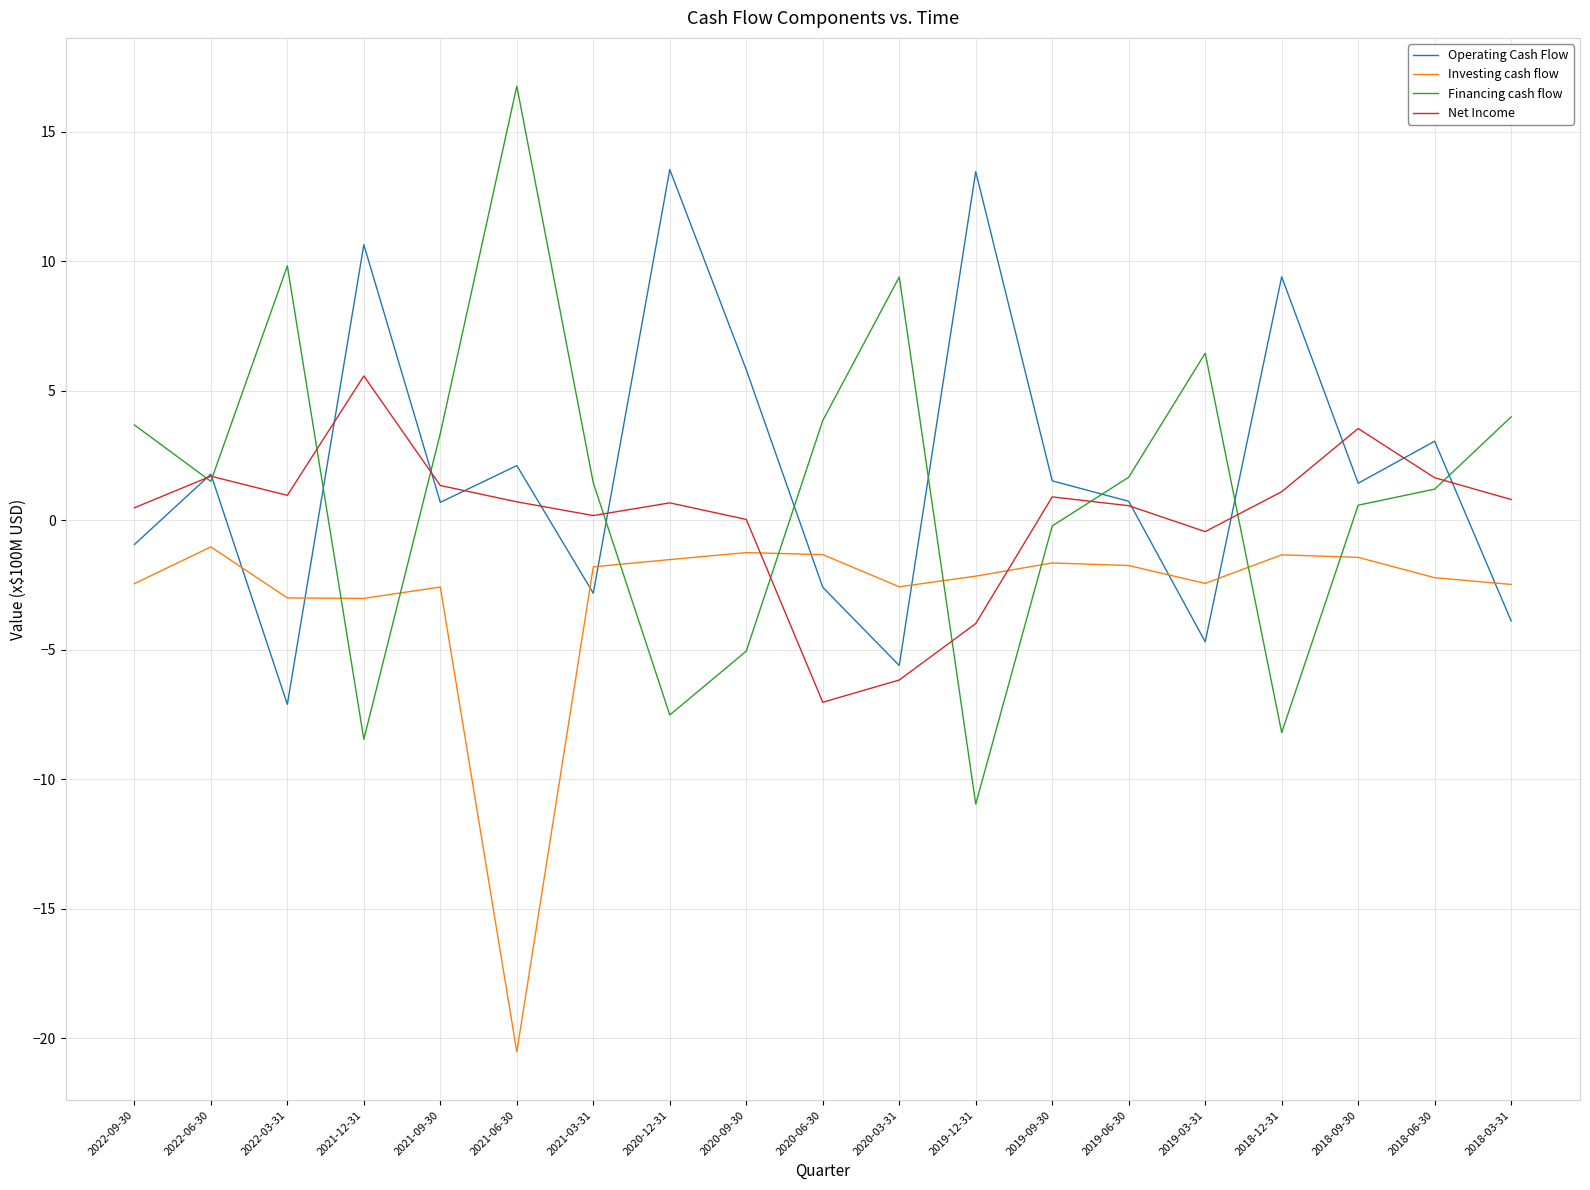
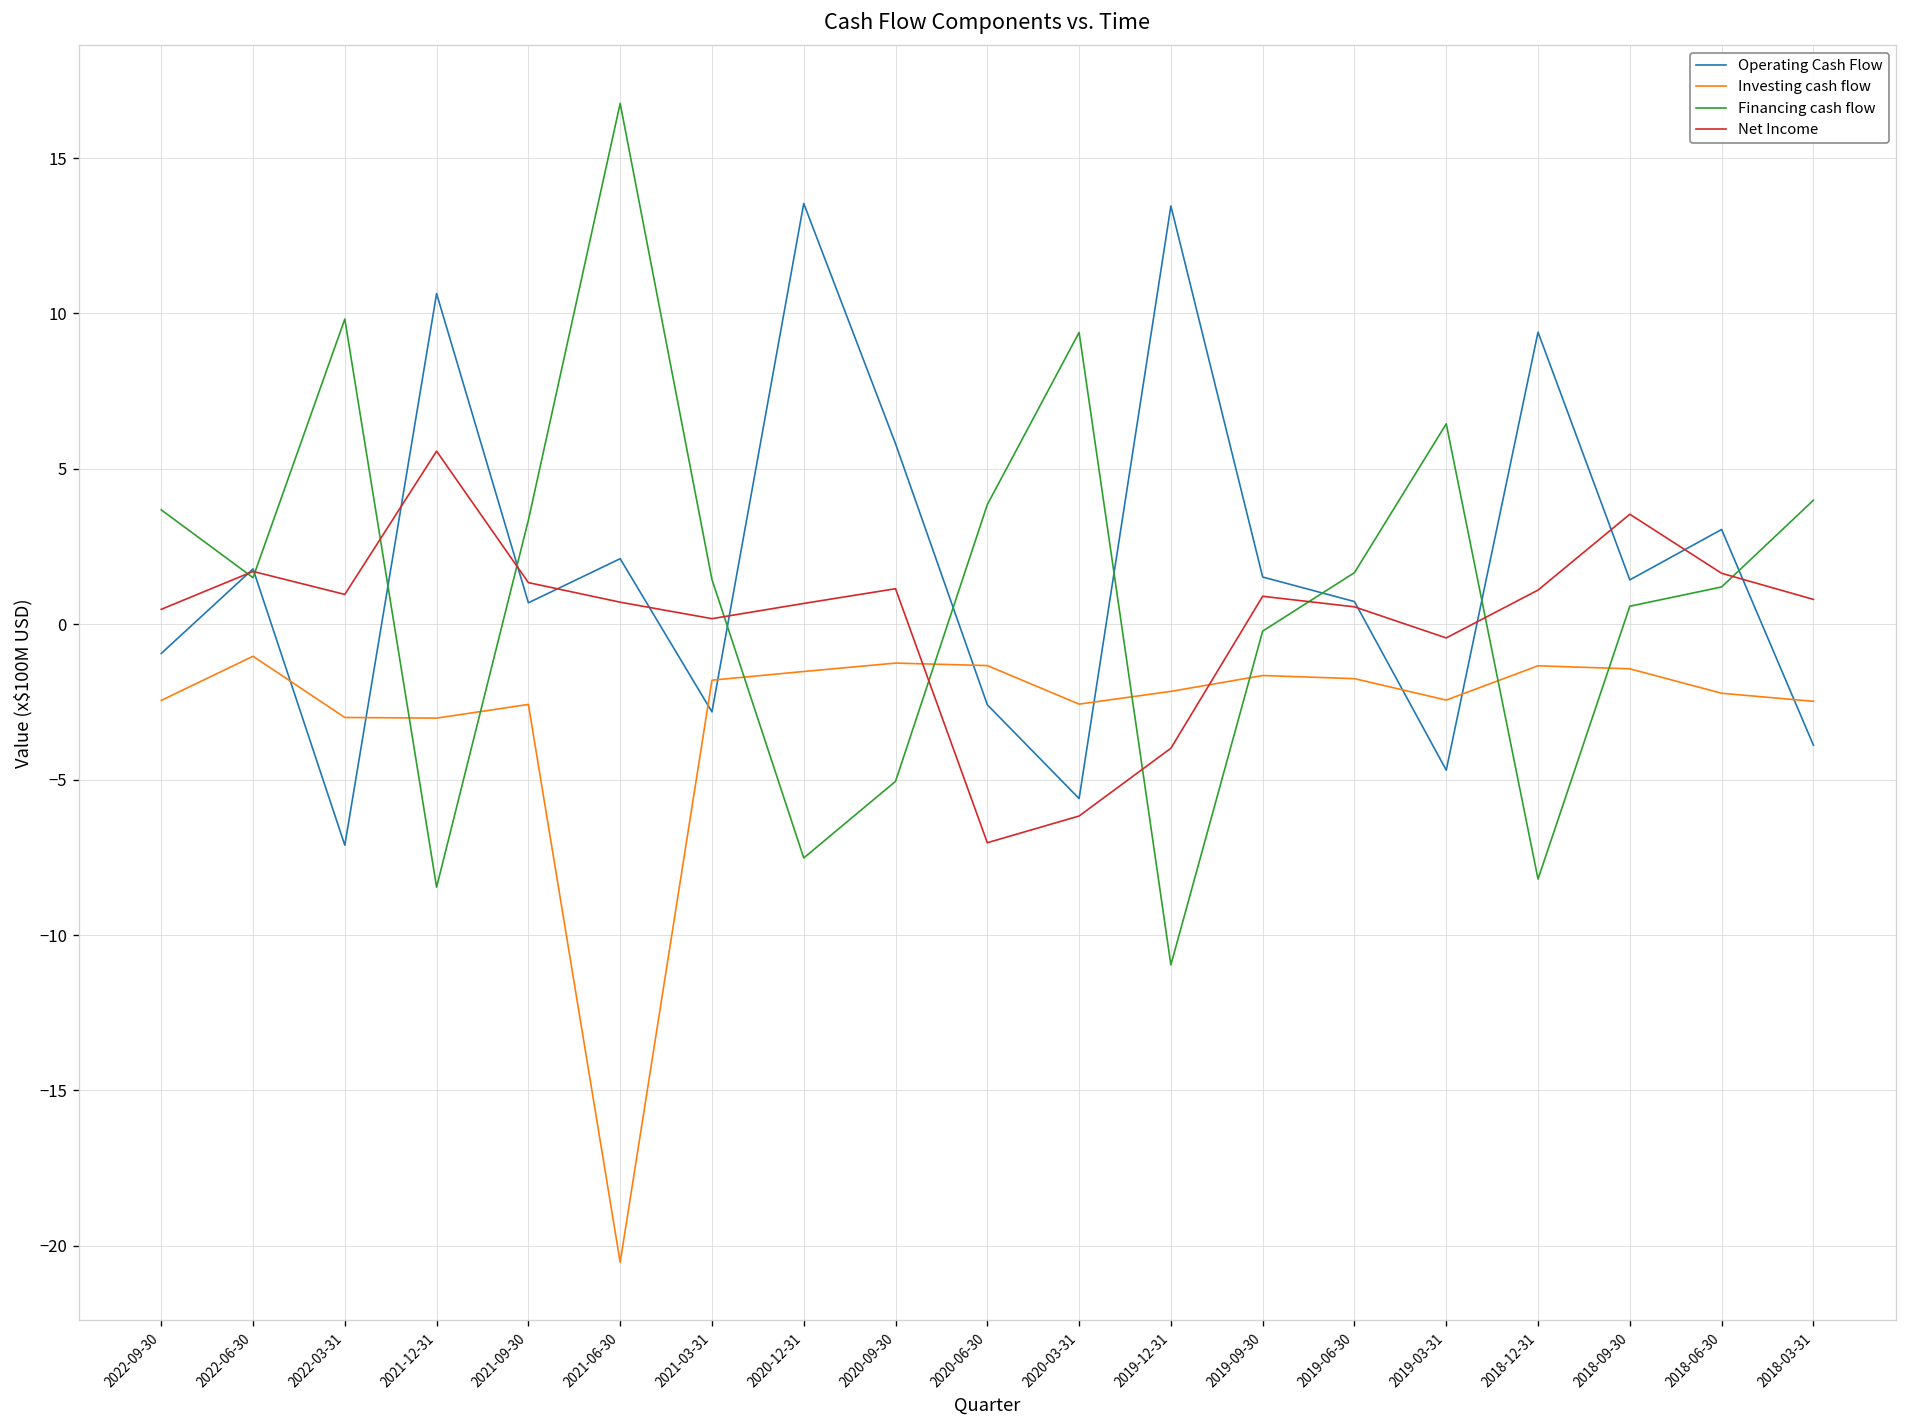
Net Income, 2020-09-30: 0.0 -> 1.1
